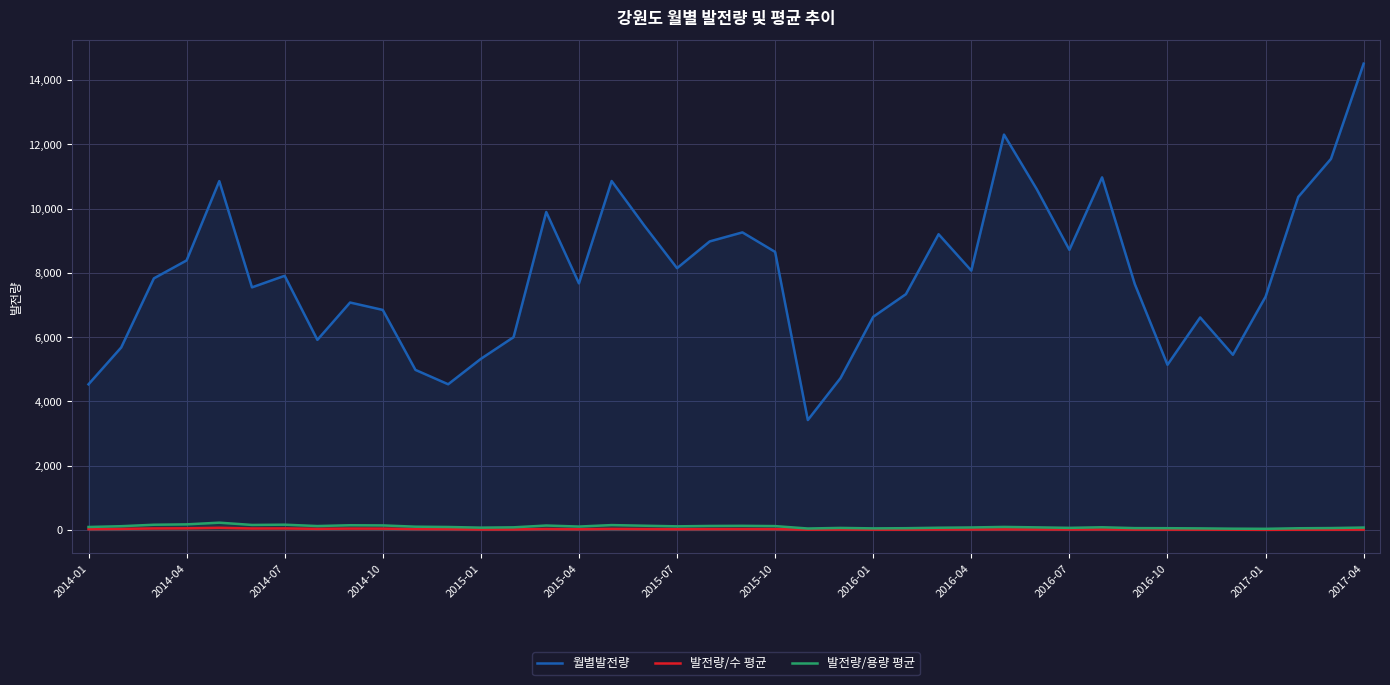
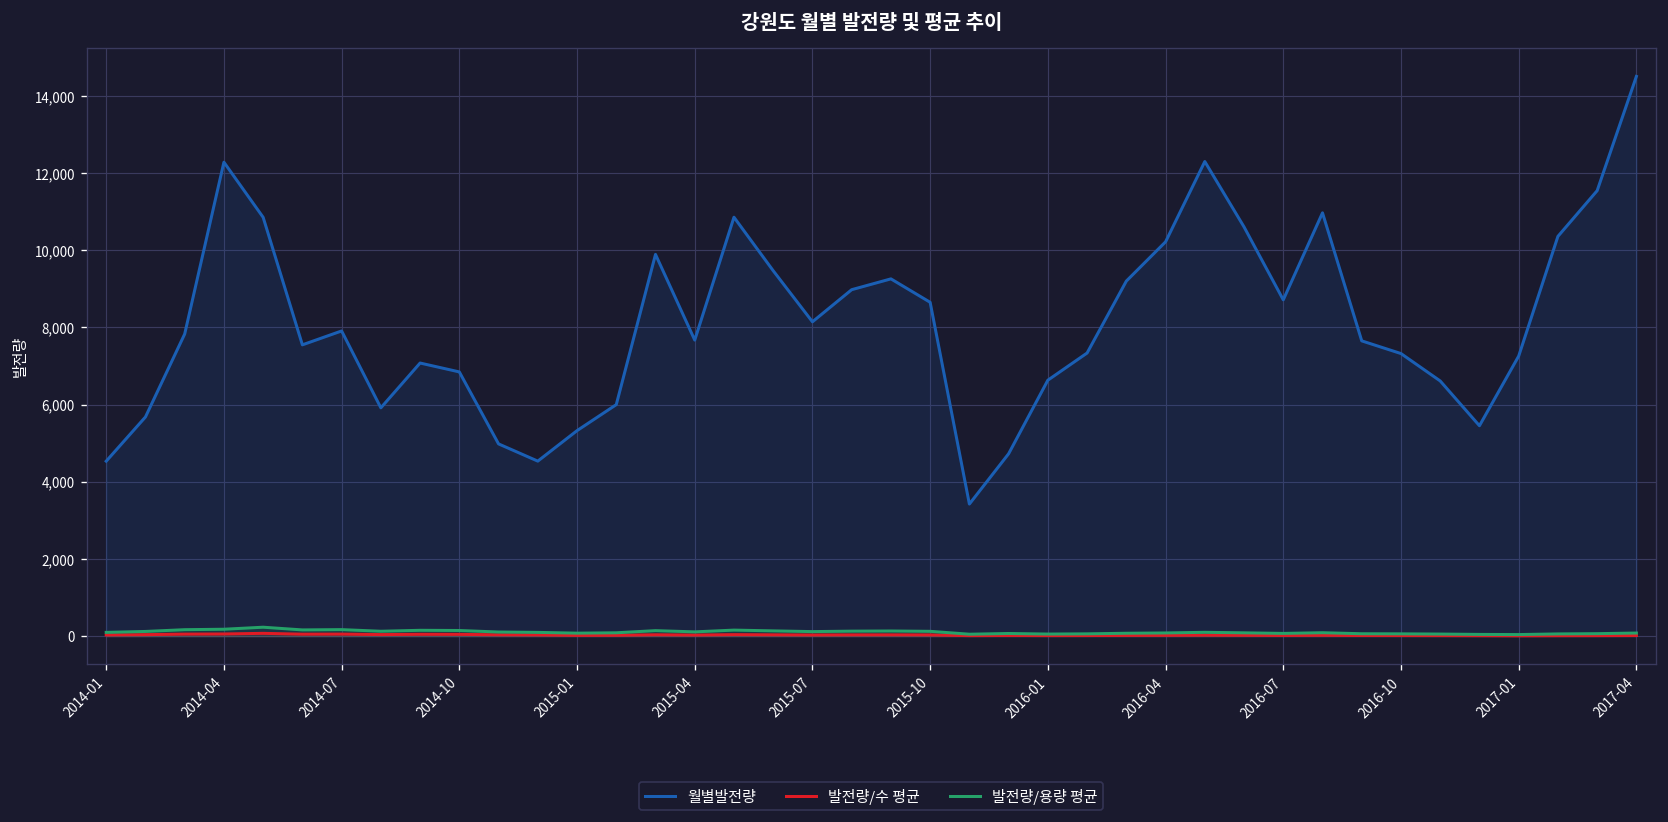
월별발전량, 2014-04: 8,400 -> 12,300
월별발전량, 2016-04: 8,100 -> 10,200
월별발전량, 2016-10: 5,100 -> 7,300
